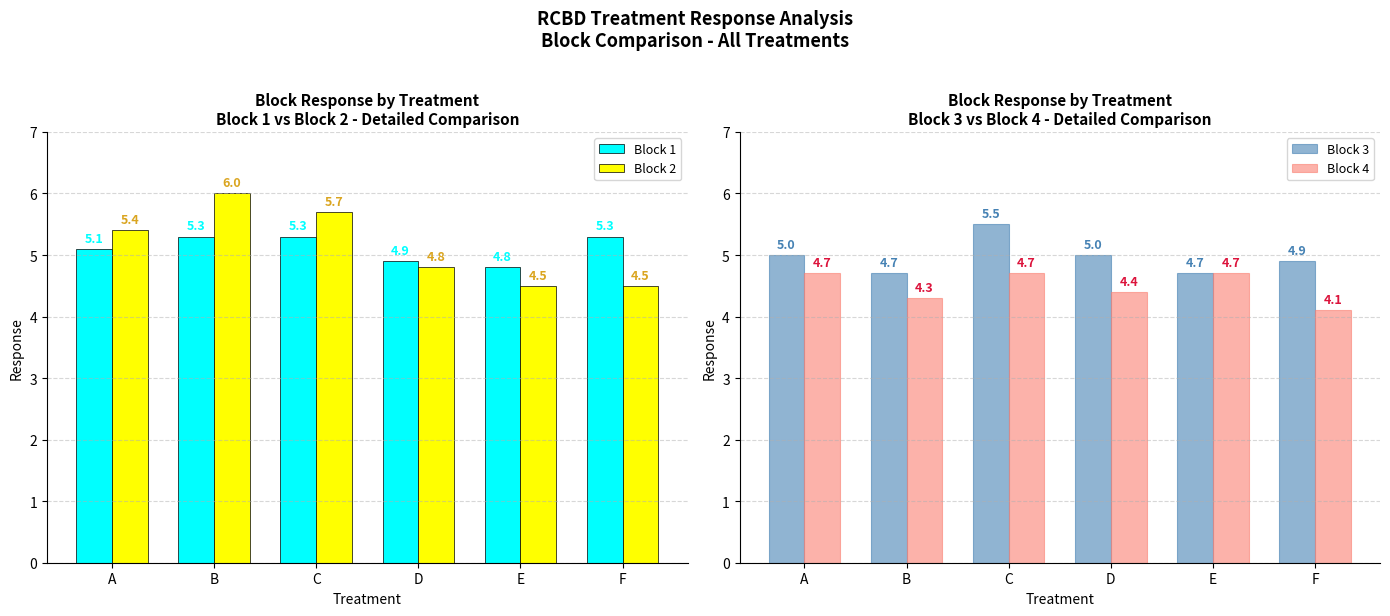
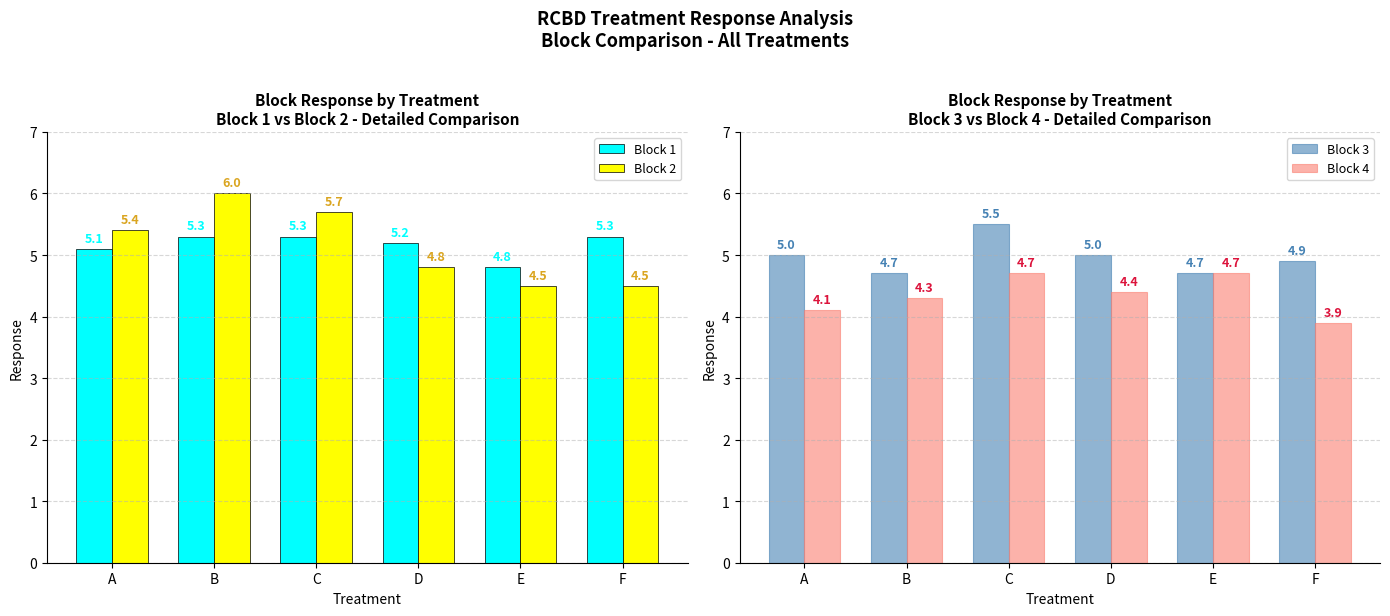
Block Response by Treatment Block 1 vs Block 2 - Detailed Comparison, Block 1, D: 4.9 -> 5.2
Block Response by Treatment Block 3 vs Block 4 - Detailed Comparison, Block 4, A: 4.7 -> 4.1
Block Response by Treatment Block 3 vs Block 4 - Detailed Comparison, Block 4, F: 4.1 -> 3.9
